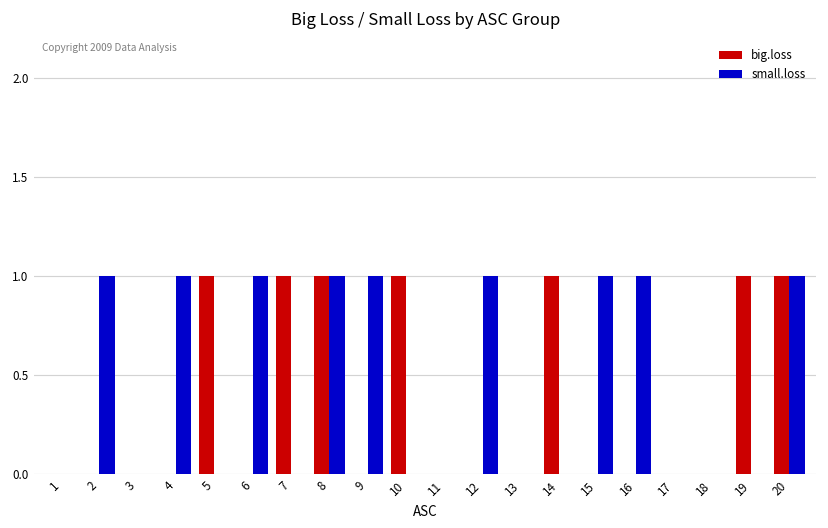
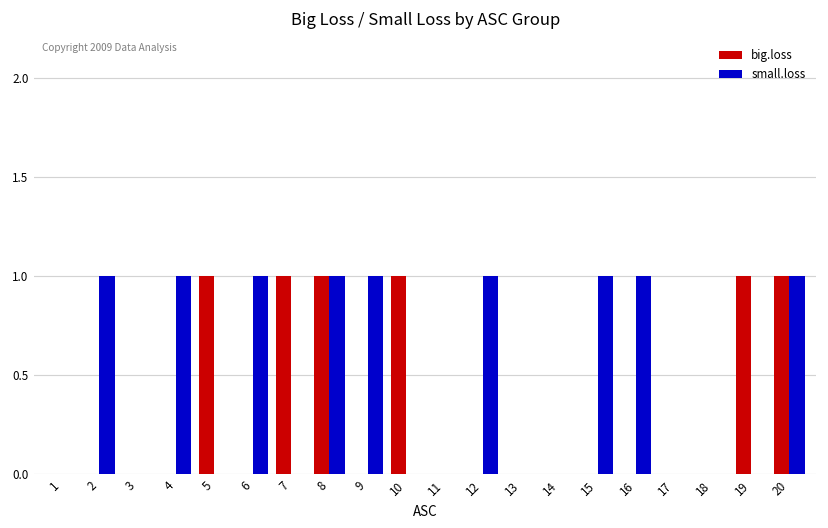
big.loss, 14: 1 -> 0
